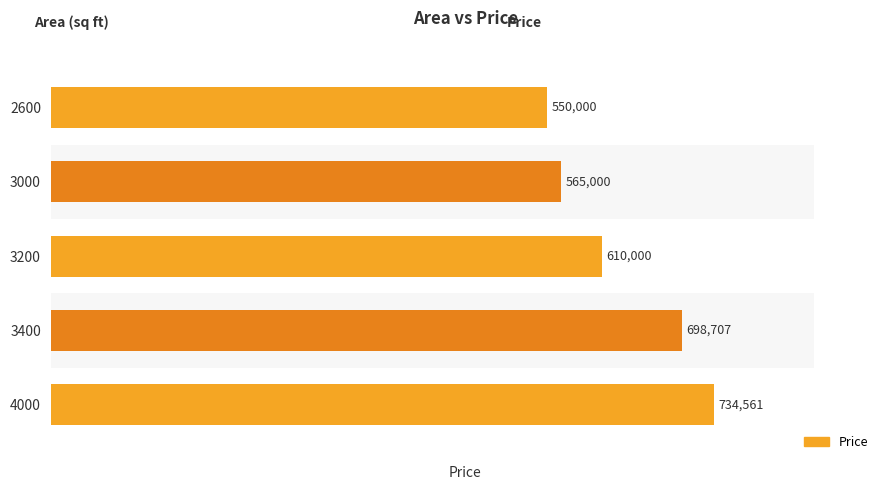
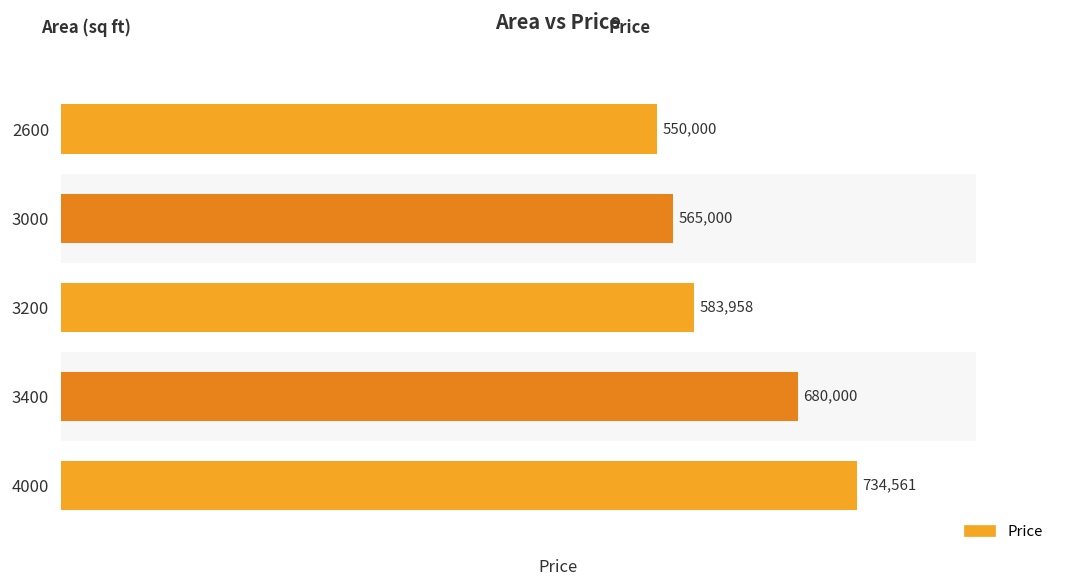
Price, 3200: 610,000 -> 583,958
Price, 3400: 698,707 -> 680,000
